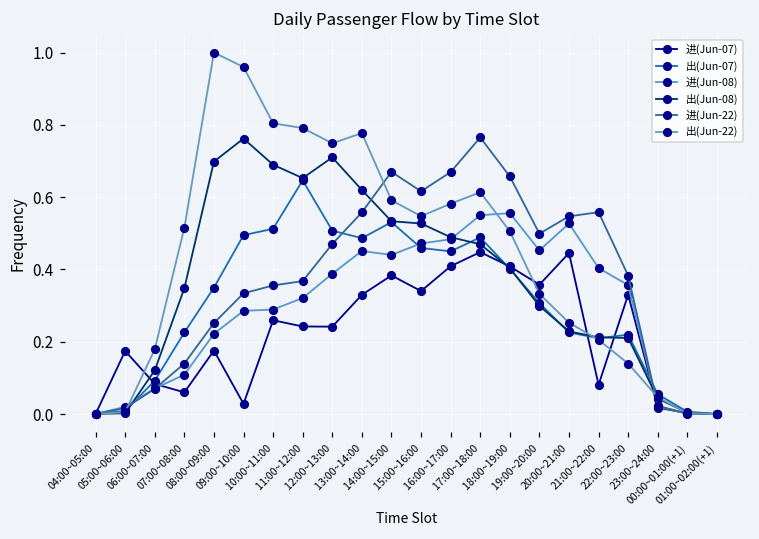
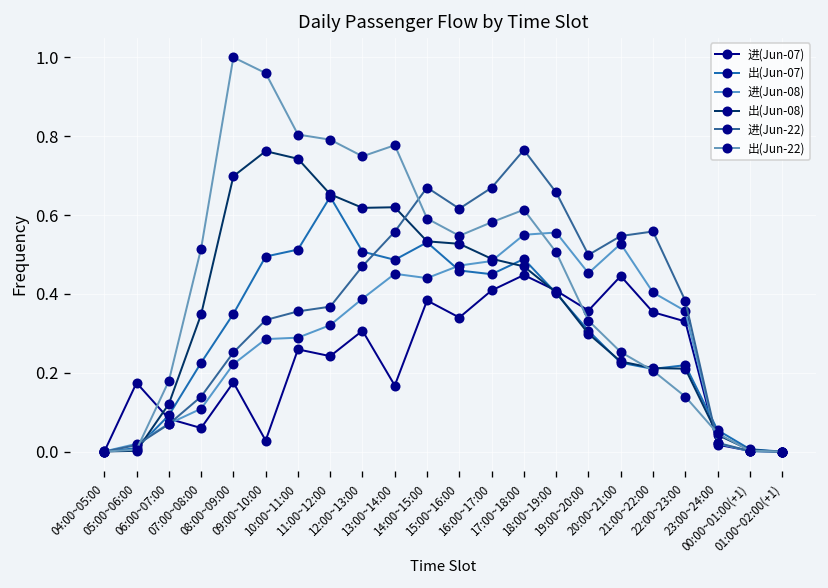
出(Jun-08), 10:00~11:00: 0.69 -> 0.74
进(Jun-07), 12:00~13:00: 0.24 -> 0.31
出(Jun-08), 12:00~13:00: 0.71 -> 0.62
进(Jun-07), 13:00~14:00: 0.33 -> 0.17
进(Jun-07), 21:00~22:00: 0.08 -> 0.35
